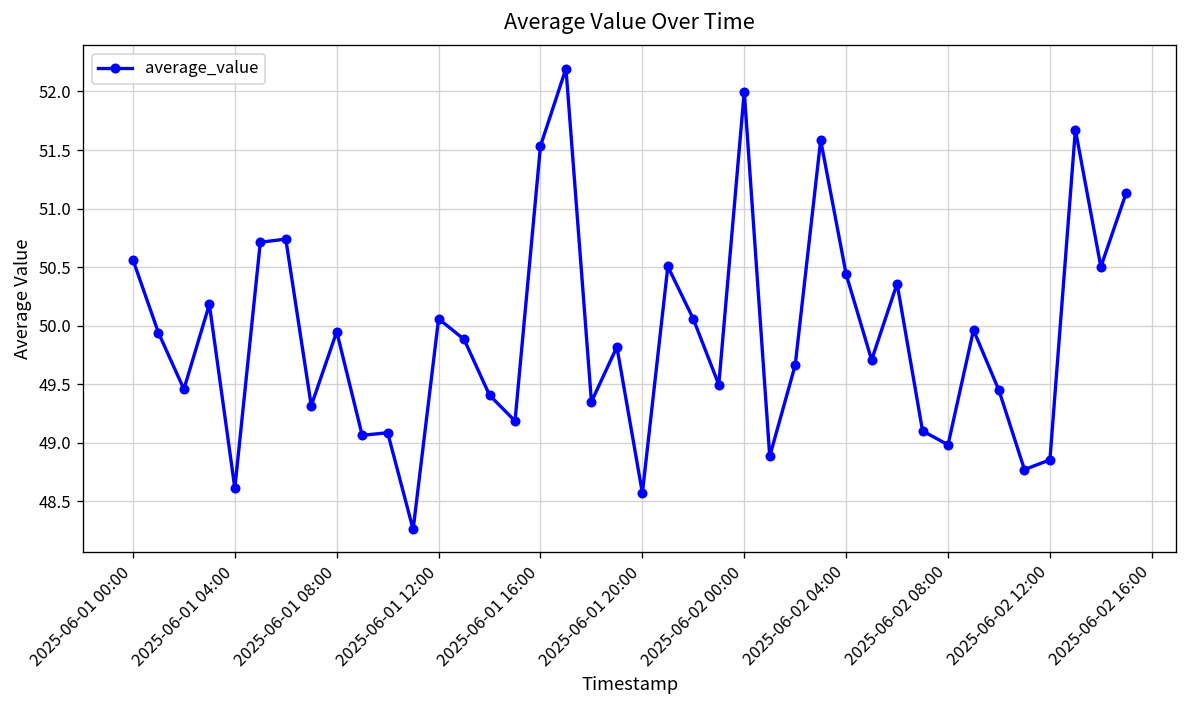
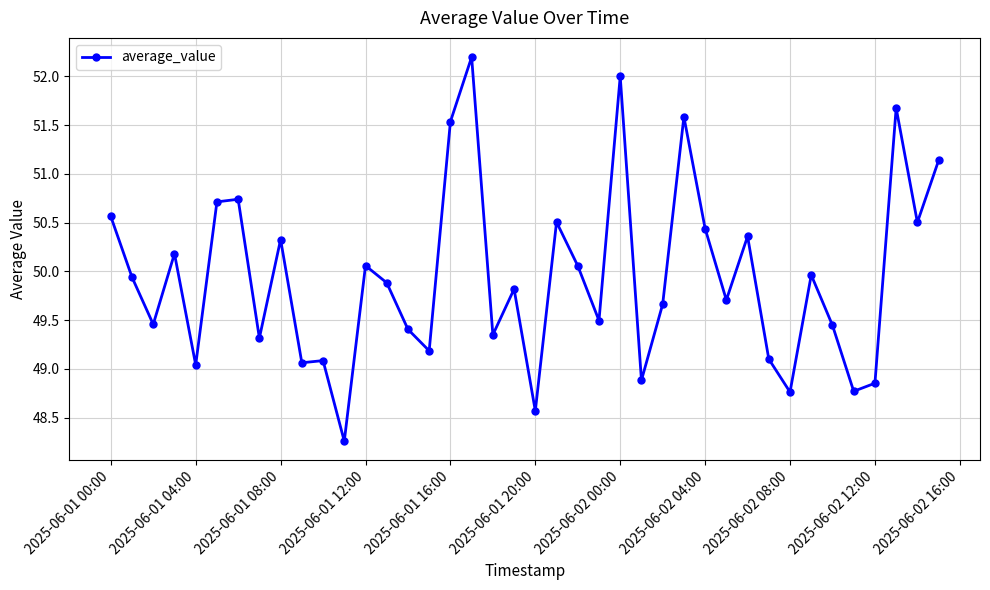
2025-06-01 04:00: 48.6 -> 49.0
2025-06-01 08:00: 49.9 -> 50.3
2025-06-02 08:00: 49.0 -> 48.8
